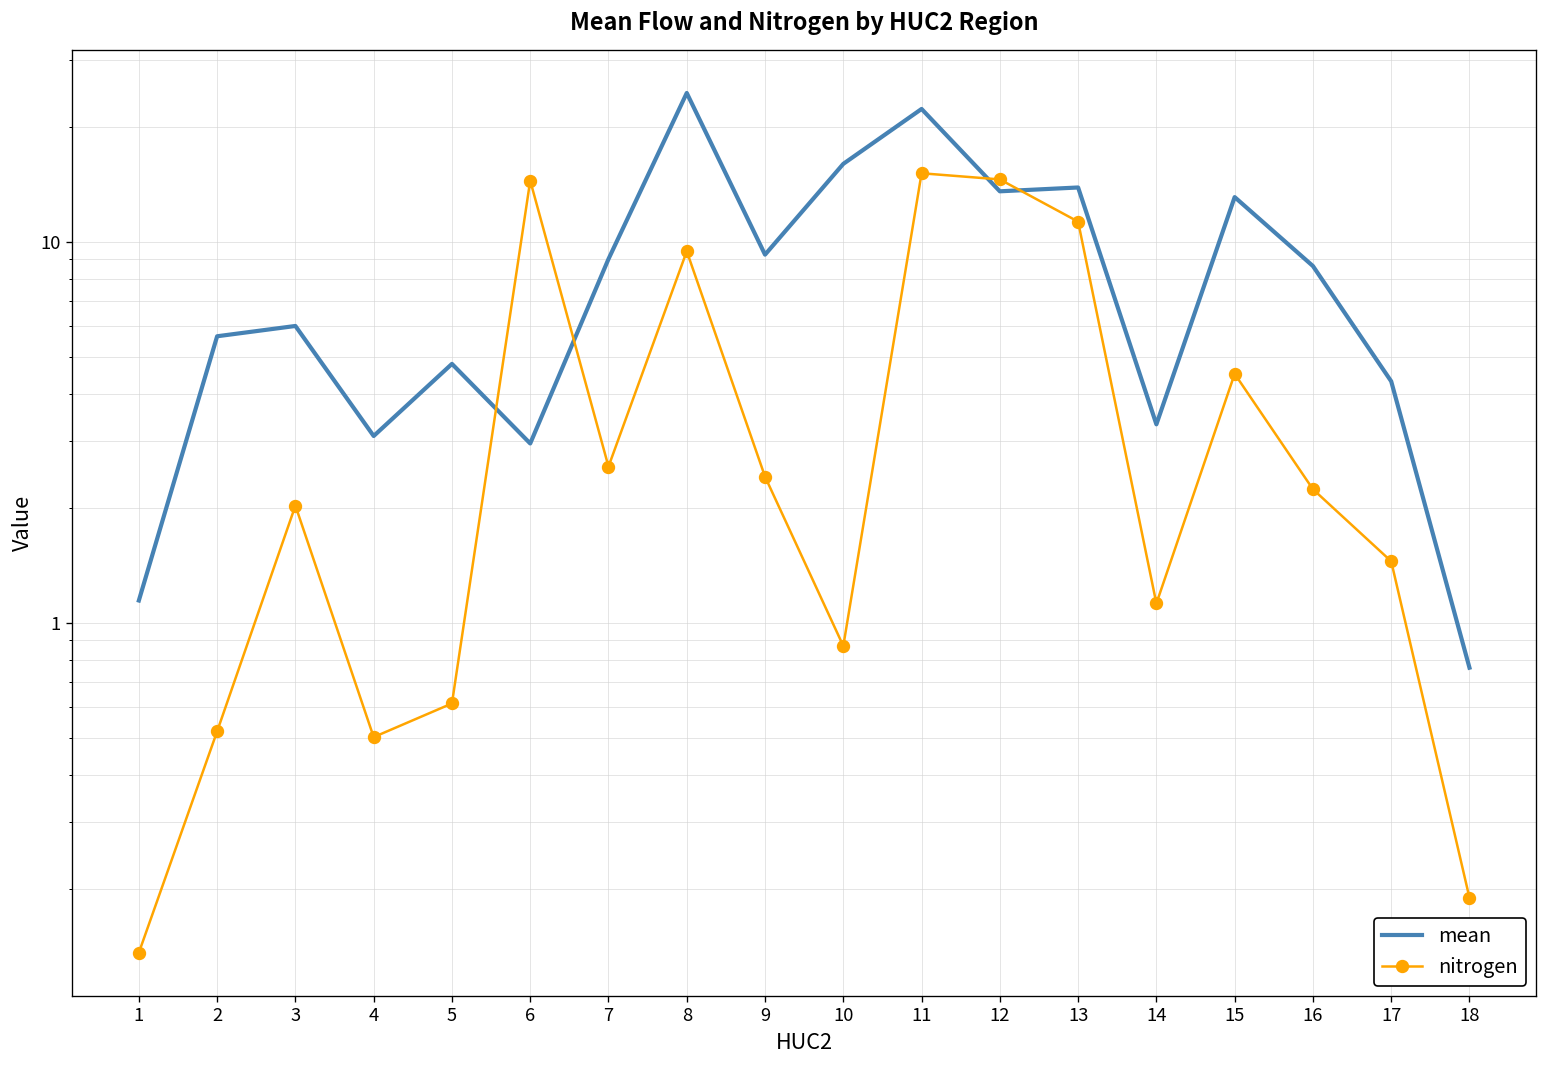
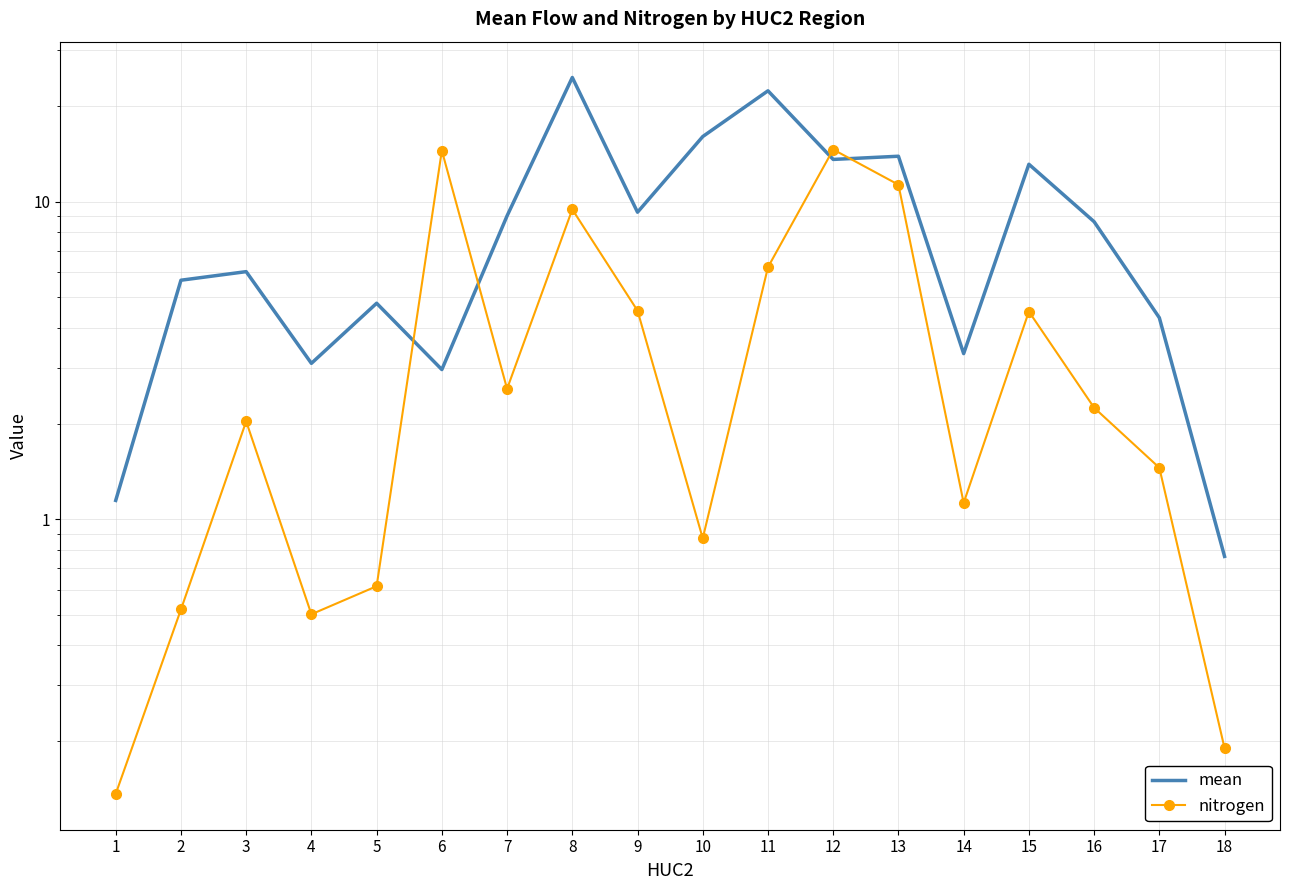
nitrogen, 9: 2.4 -> 4.5
nitrogen, 11: 15 -> 6.2
